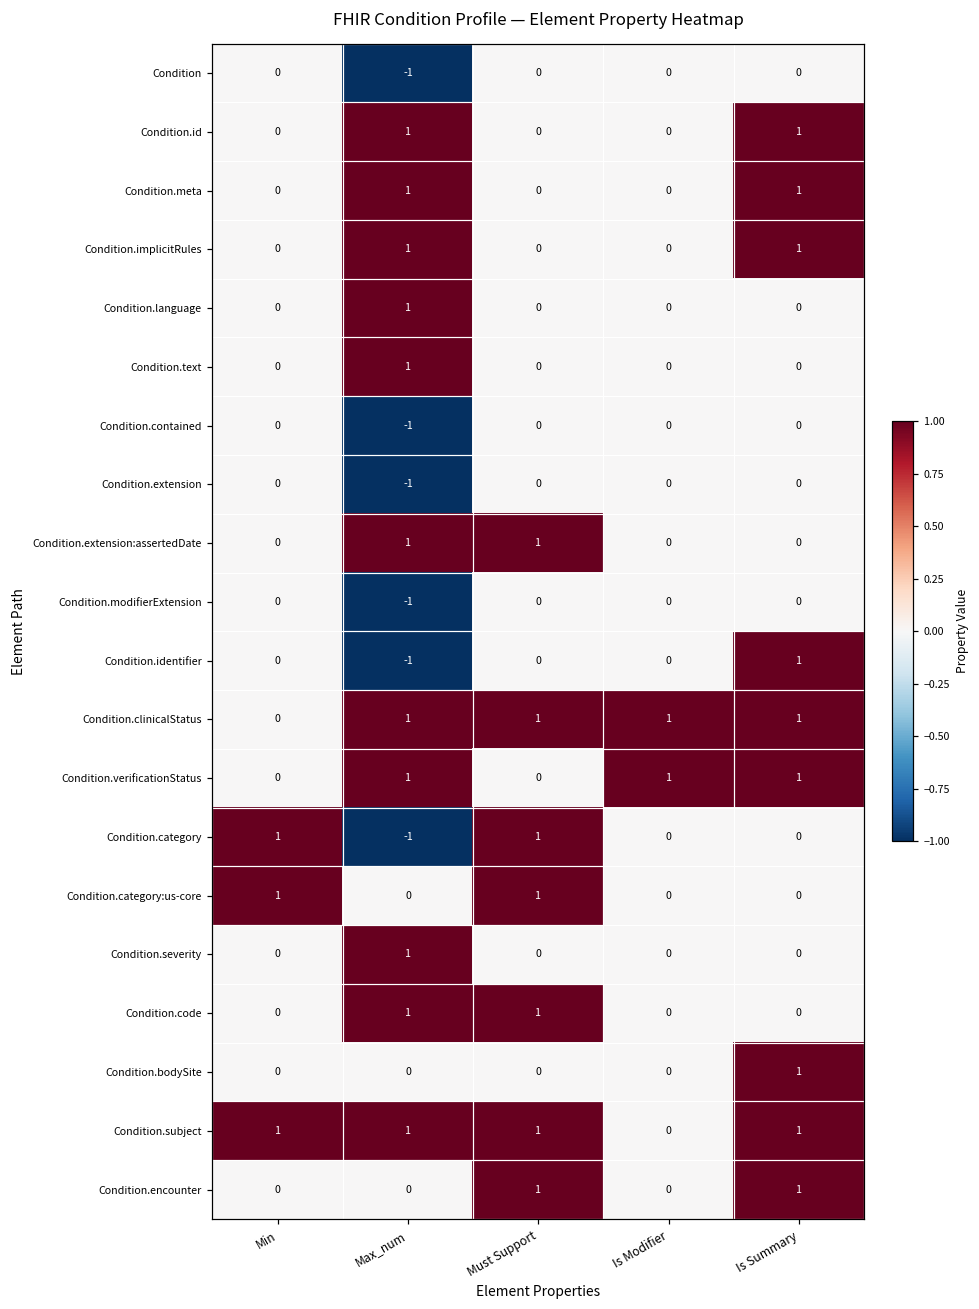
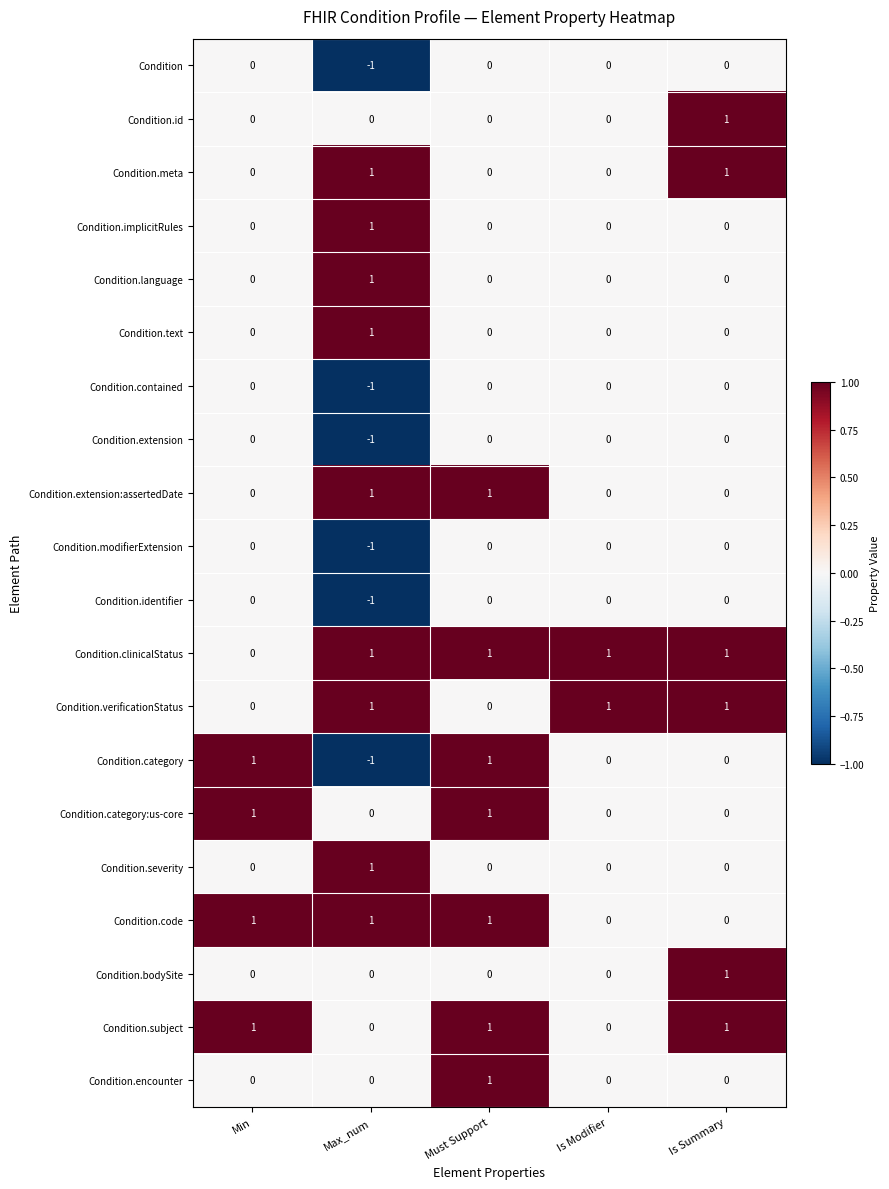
Condition.id, Max_num: 1 -> 0
Condition.implicitRules, Is Summary: 1 -> 0
Condition.identifier, Is Summary: 1 -> 0
Condition.code, Min: 0 -> 1
Condition.subject, Max_num: 1 -> 0
Condition.encounter, Is Summary: 1 -> 0
